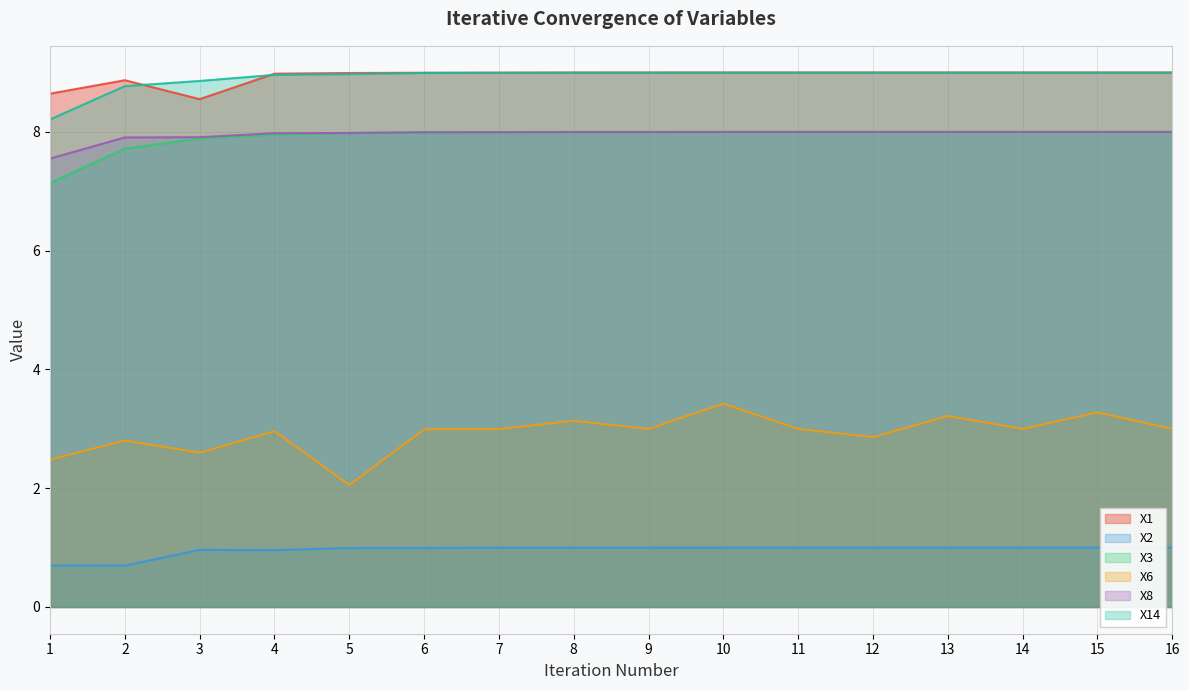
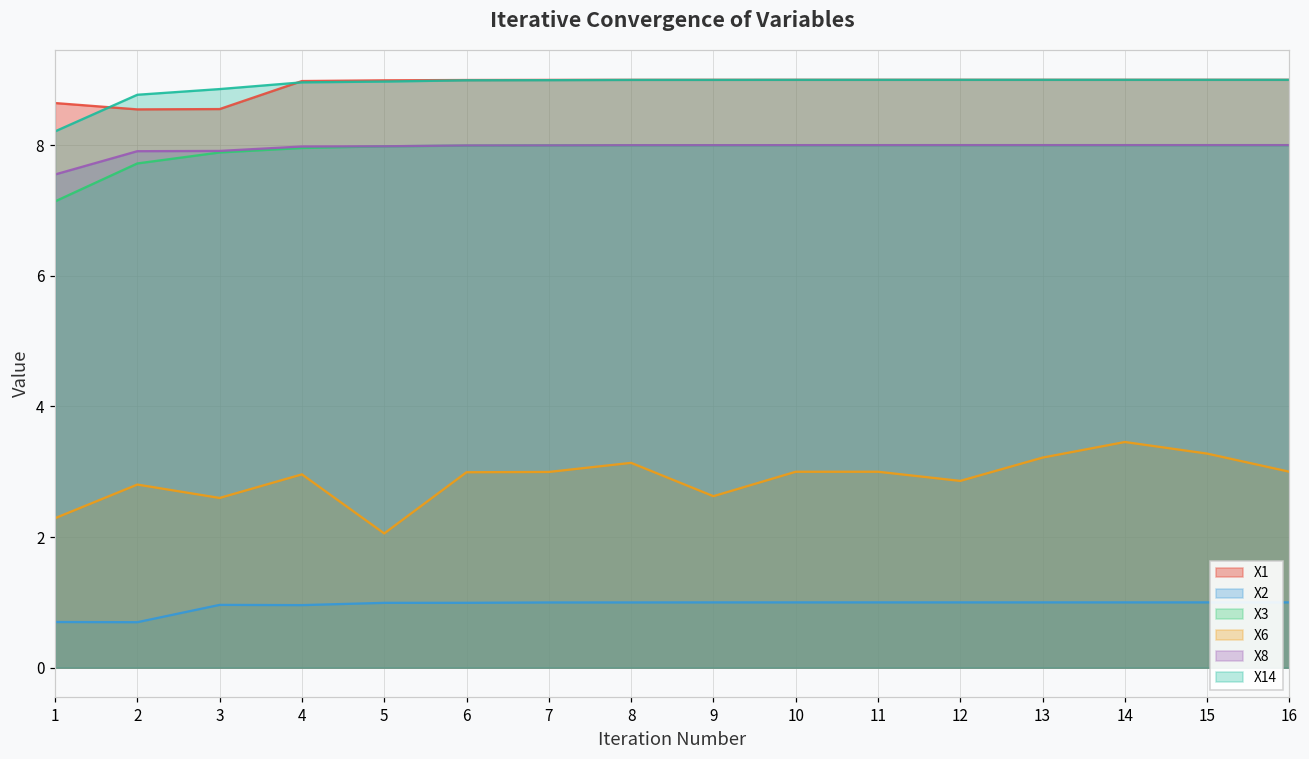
X6, 1: 2.5 -> 2.3
X1, 2: 8.9 -> 8.5
X6, 9: 3.0 -> 2.6
X6, 10: 3.4 -> 3.0
X6, 14: 3.0 -> 3.5
